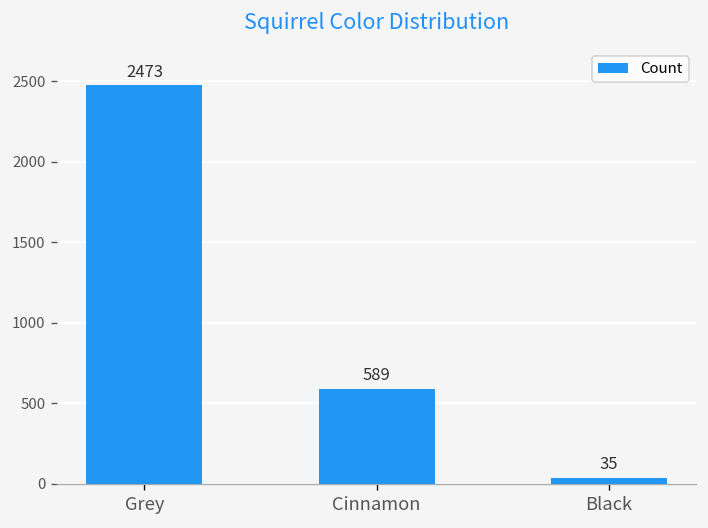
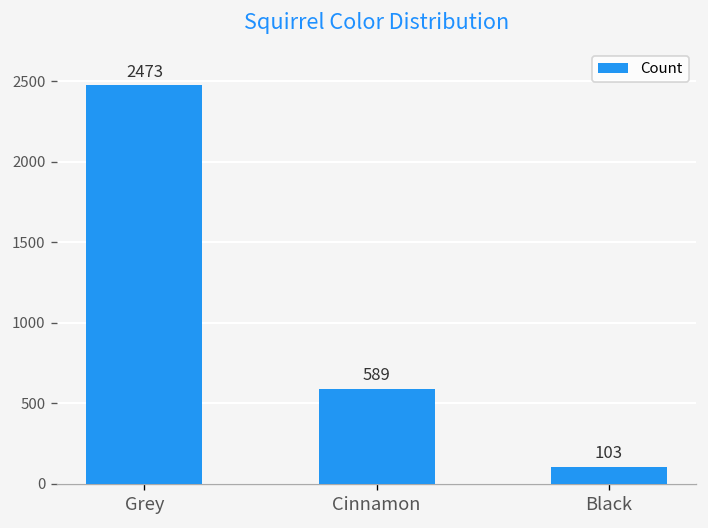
Black: 35 -> 103
